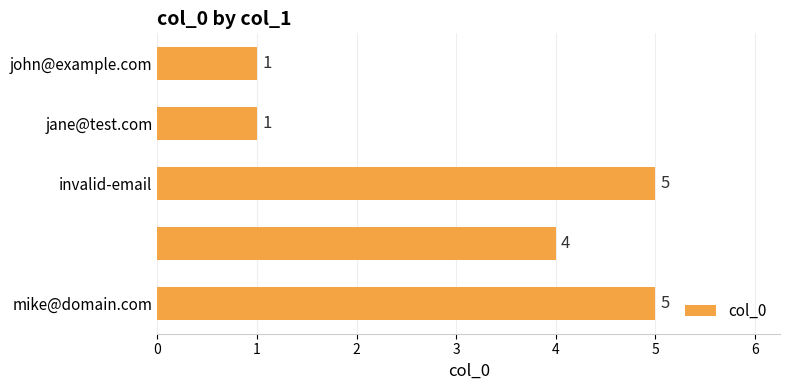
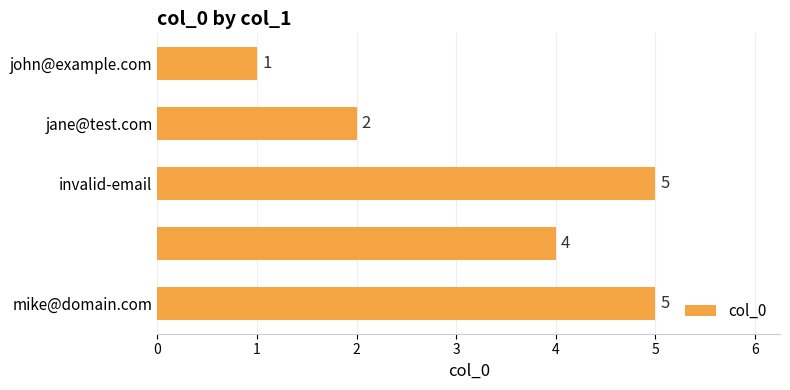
jane@test.com: 1 -> 2
